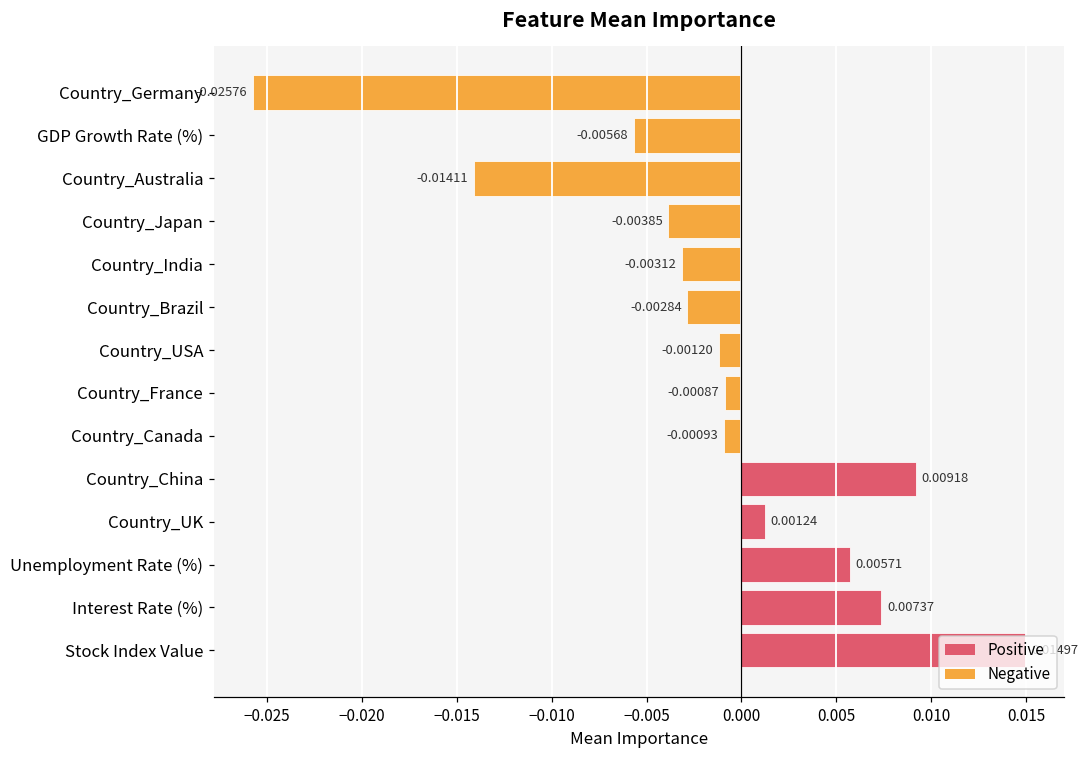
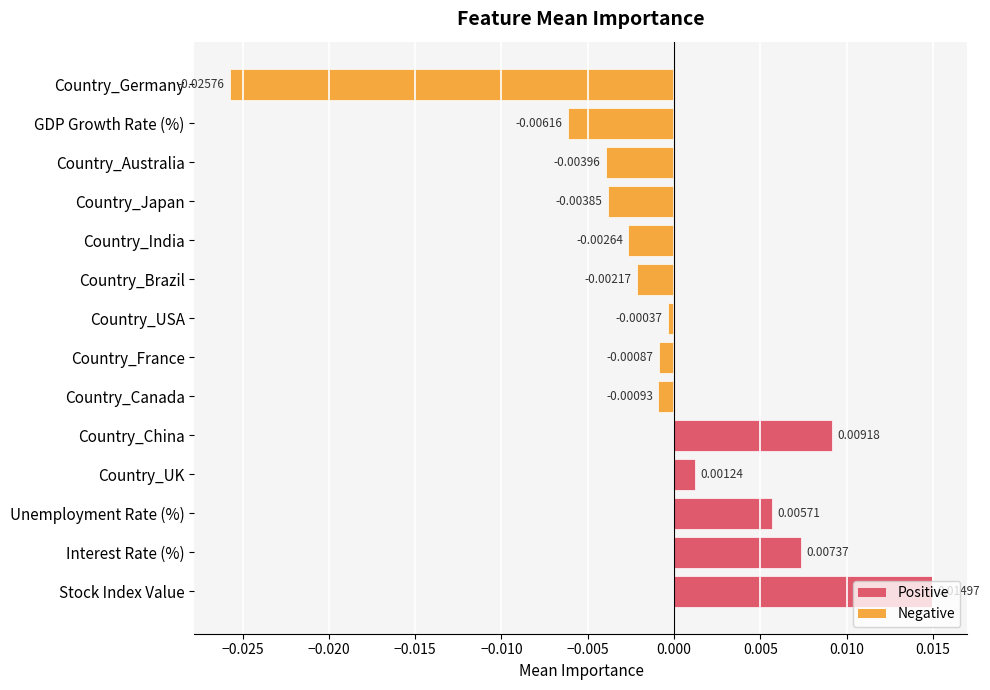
GDP Growth Rate (%): -0.00568 -> -0.00616
Country_Australia: -0.01411 -> -0.00396
Country_India: -0.00312 -> -0.00264
Country_Brazil: -0.00284 -> -0.00217
Country_USA: -0.00120 -> -0.00037
